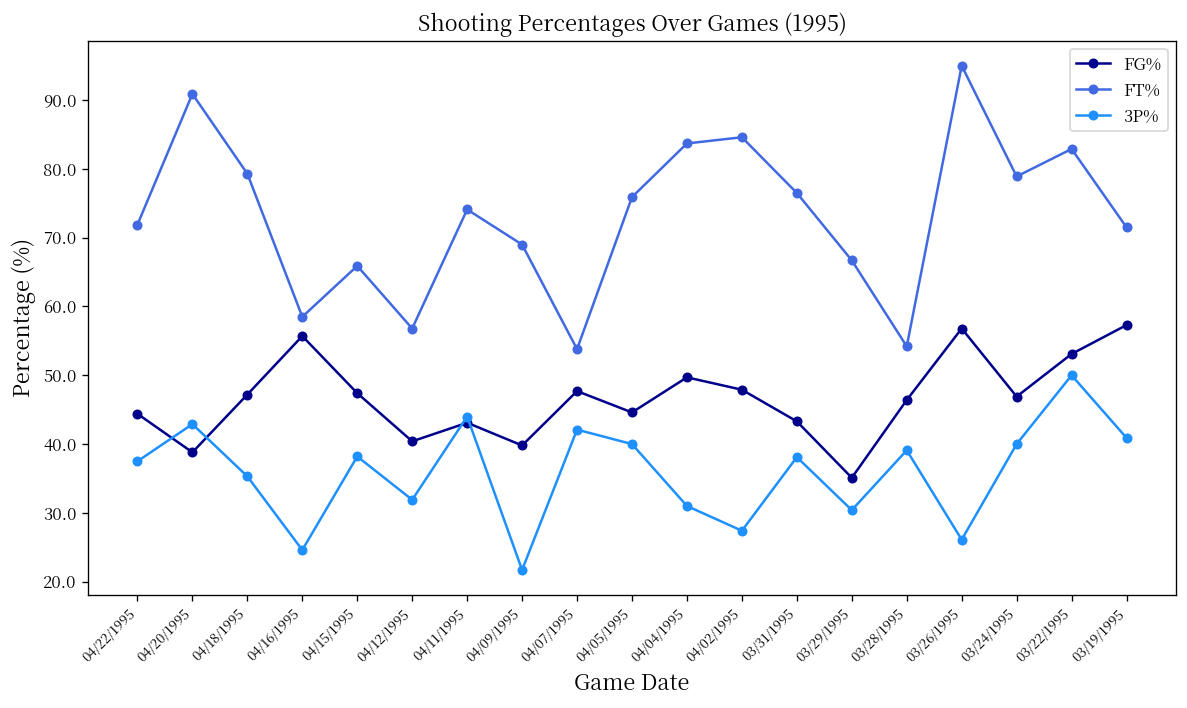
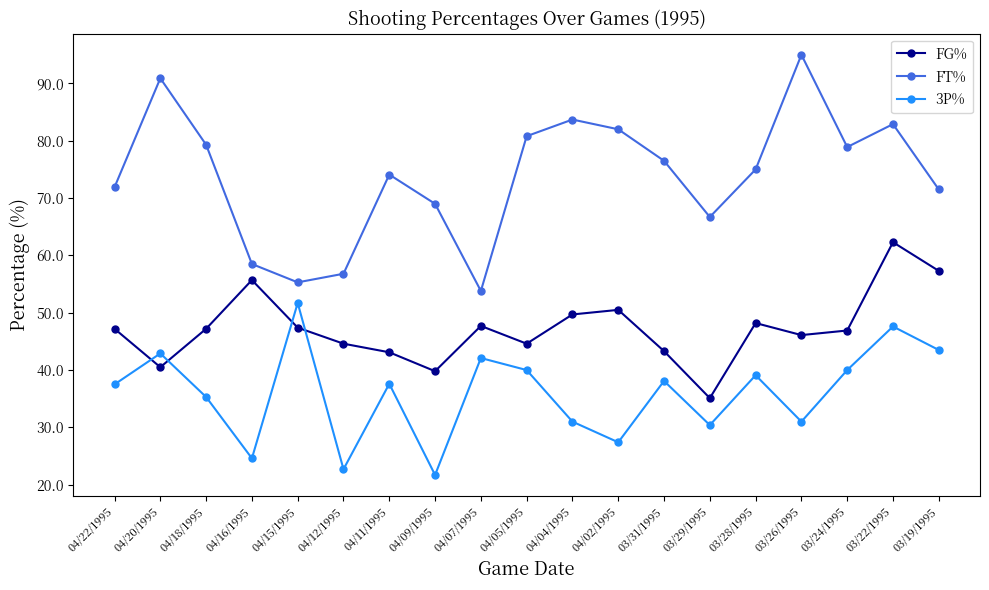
FG%, 04/22/1995: 44 -> 47
FG%, 04/20/1995: 39 -> 41
FT%, 04/15/1995: 66 -> 55
3P%, 04/15/1995: 38 -> 52
FG%, 04/12/1995: 40 -> 45
3P%, 04/12/1995: 32 -> 23
3P%, 04/11/1995: 44 -> 38
FT%, 04/05/1995: 76 -> 81
FG%, 04/02/1995: 48 -> 51
FT%, 04/02/1995: 85 -> 82
FG%, 03/28/1995: 46 -> 48
FT%, 03/28/1995: 54 -> 75
FG%, 03/26/1995: 57 -> 46
3P%, 03/26/1995: 26 -> 31
FG%, 03/22/1995: 53 -> 62
3P%, 03/22/1995: 50 -> 48
3P%, 03/19/1995: 41 -> 44
